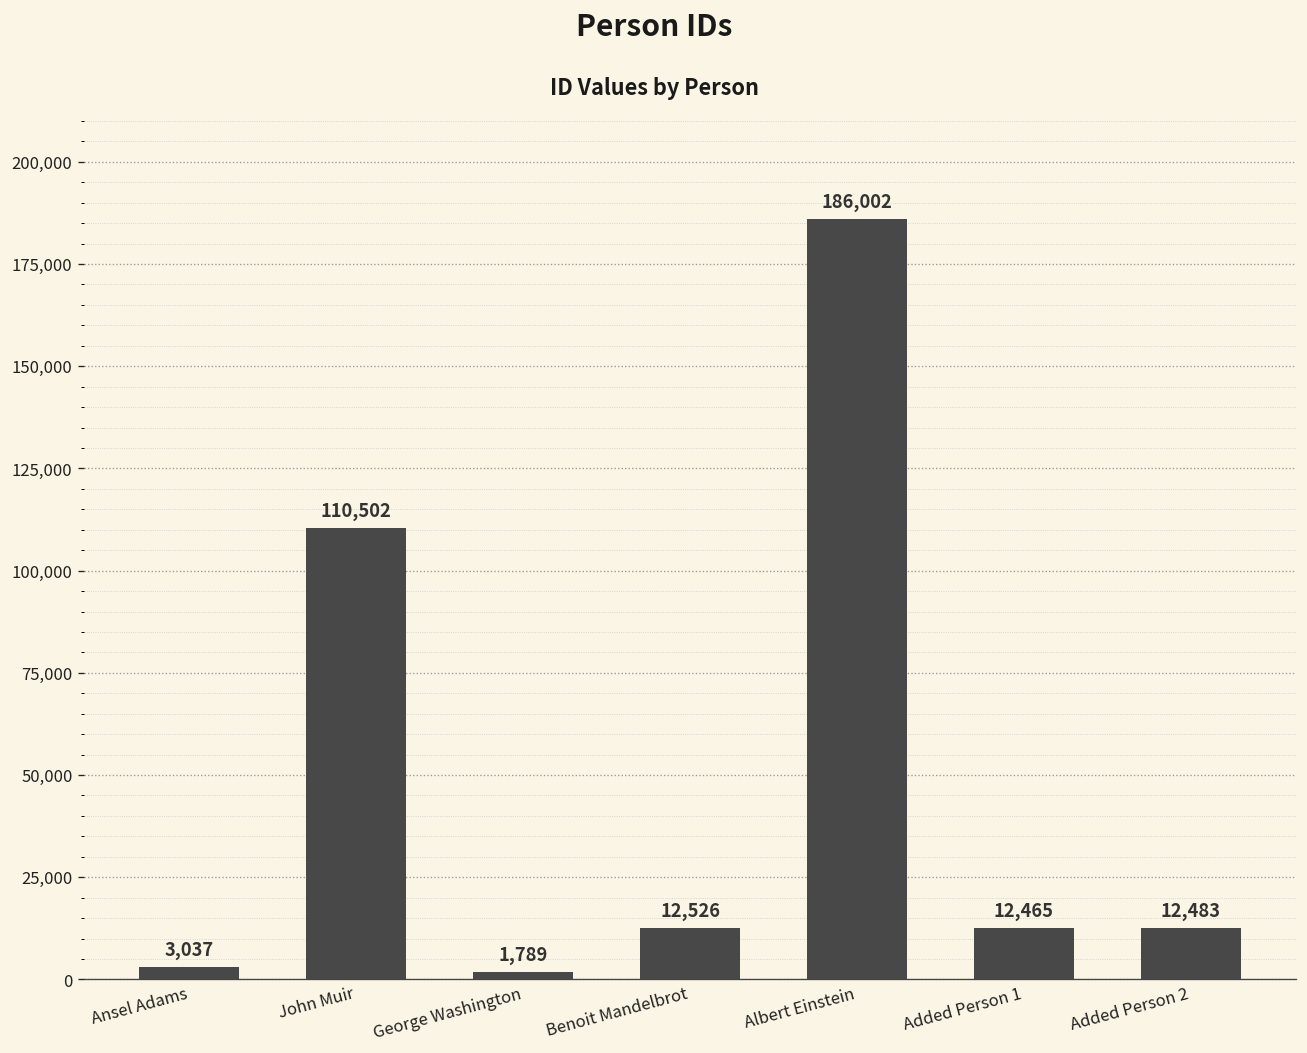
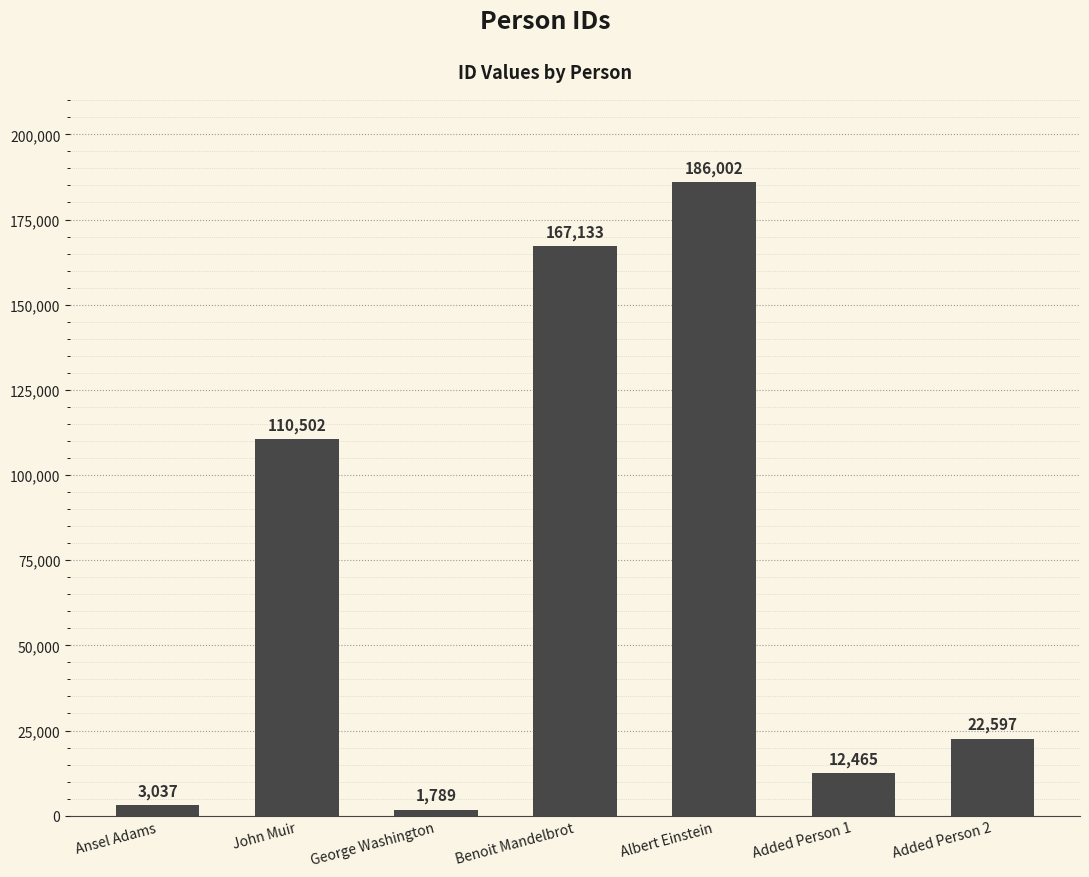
Benoit Mandelbrot: 12,526 -> 167,133
Added Person 2: 12,483 -> 22,597
